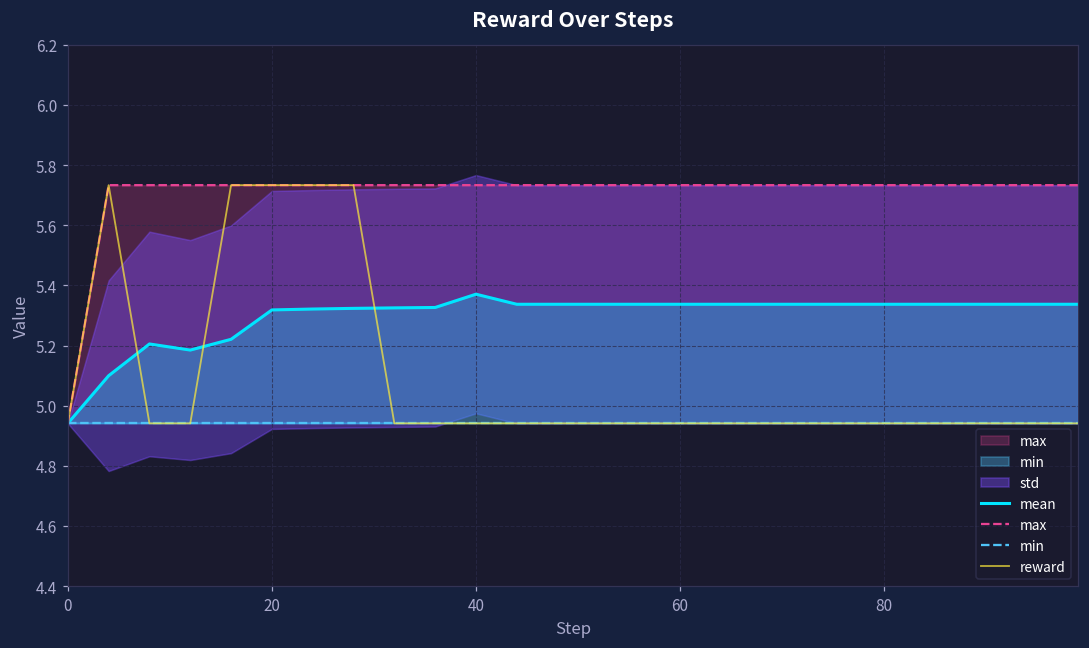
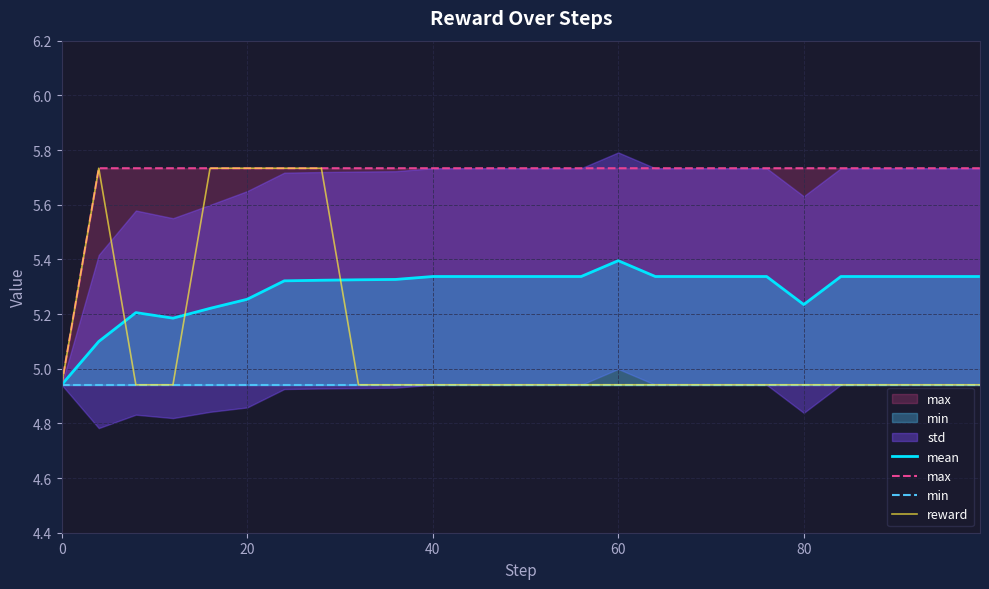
mean, 20: 5.32 -> 5.25
mean, 40: 5.37 -> 5.34
mean, 60: 5.34 -> 5.40
mean, 80: 5.34 -> 5.23
